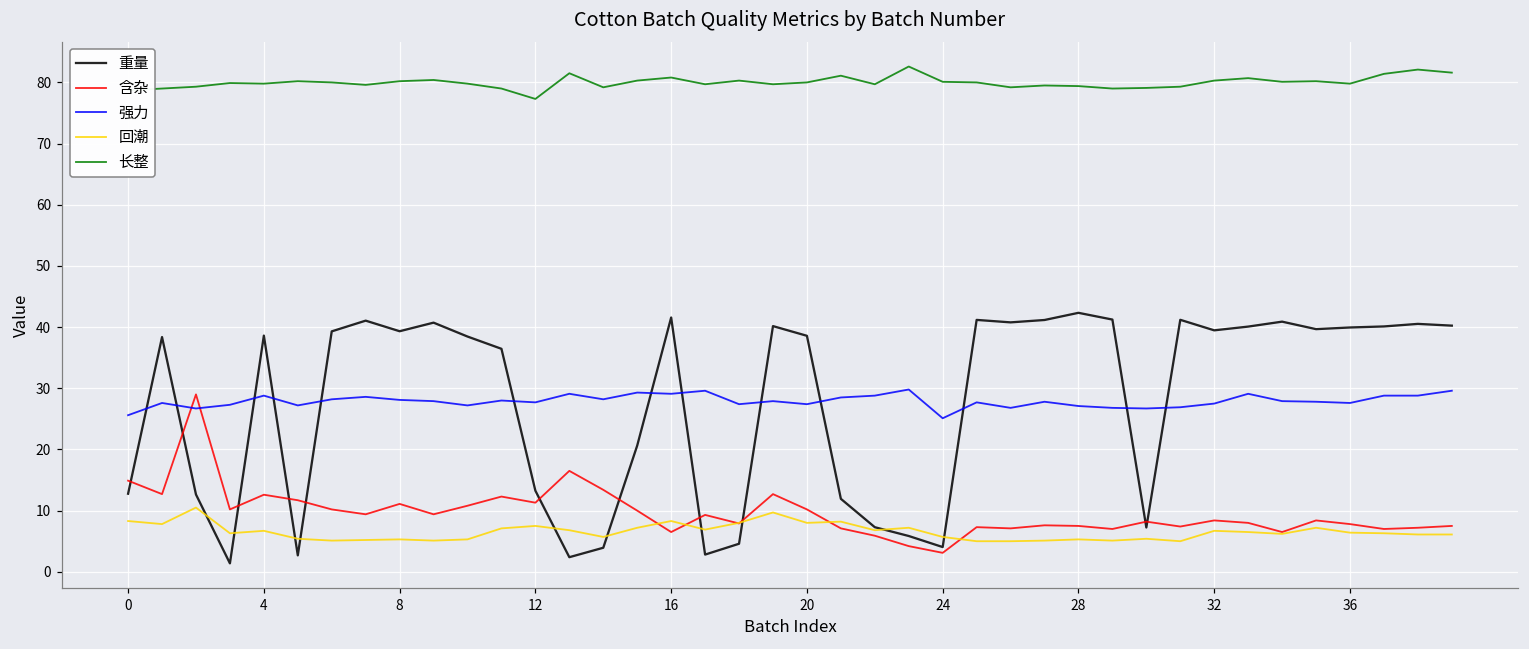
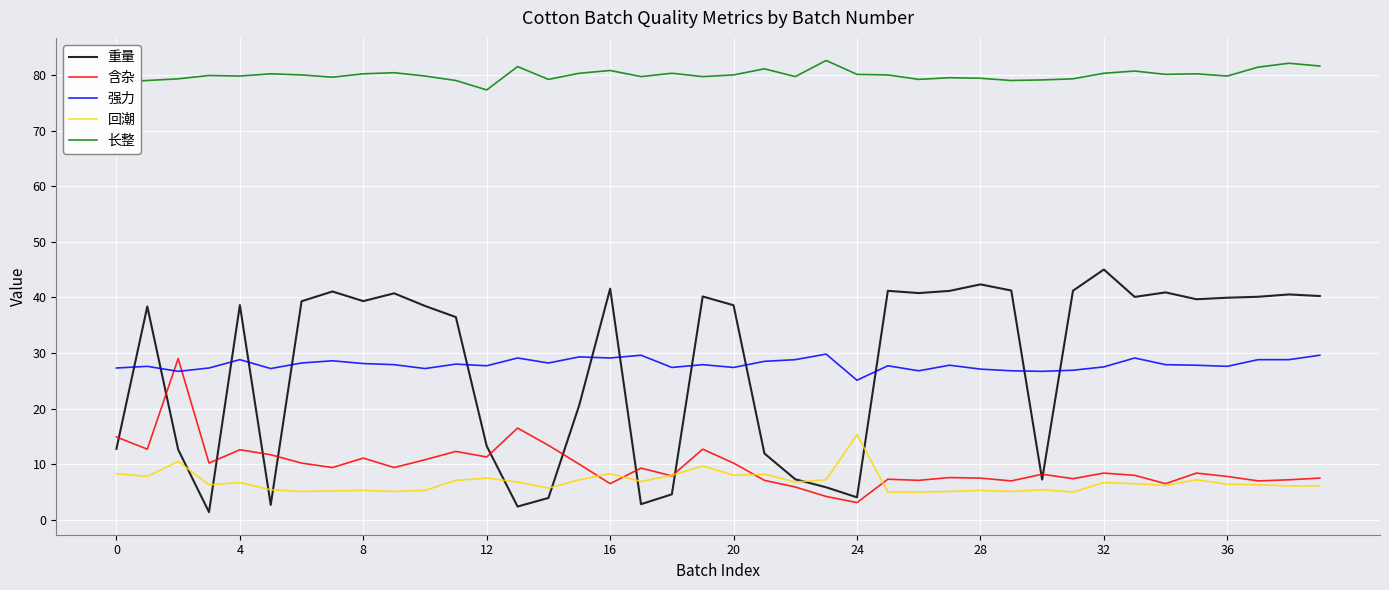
强力, 0: 26 -> 27
回潮, 24: 6 -> 15
重量, 32: 39 -> 45
